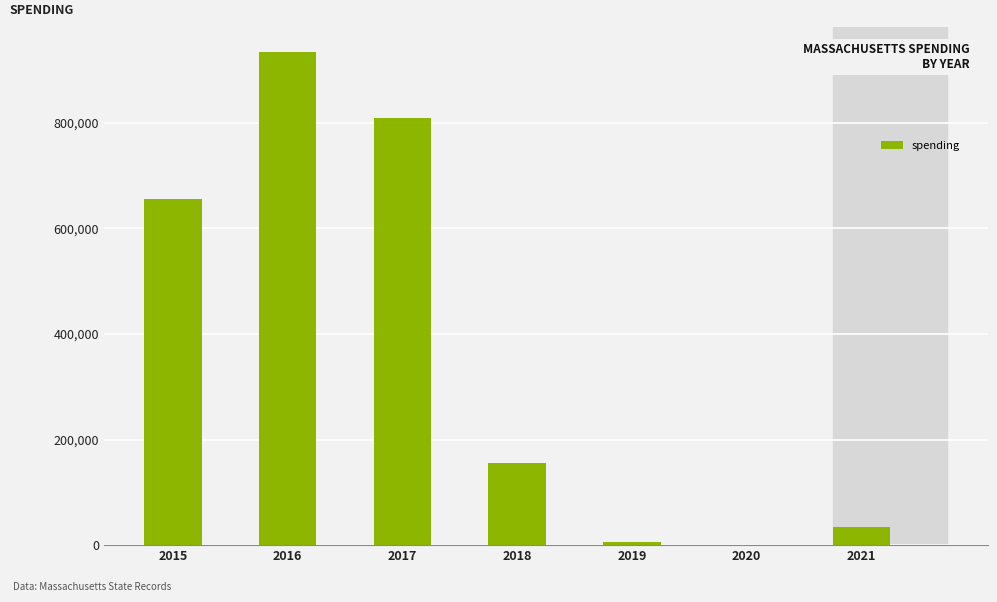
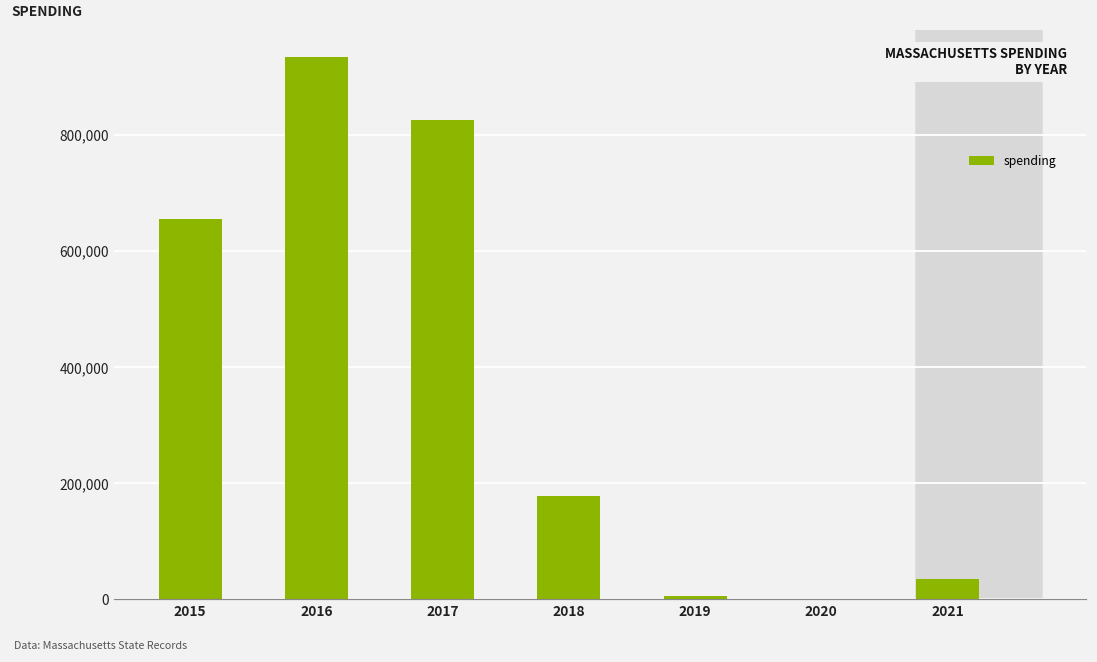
2017: 810,000 -> 830,000
2018: 150,000 -> 180,000
